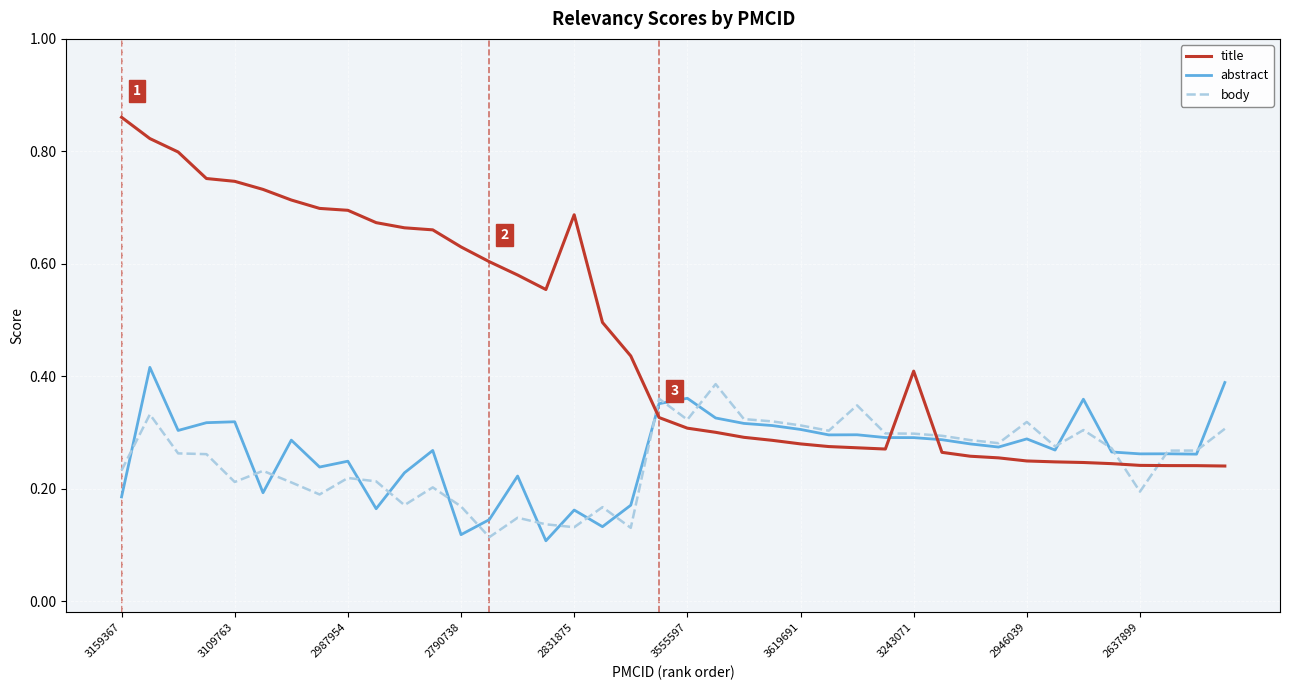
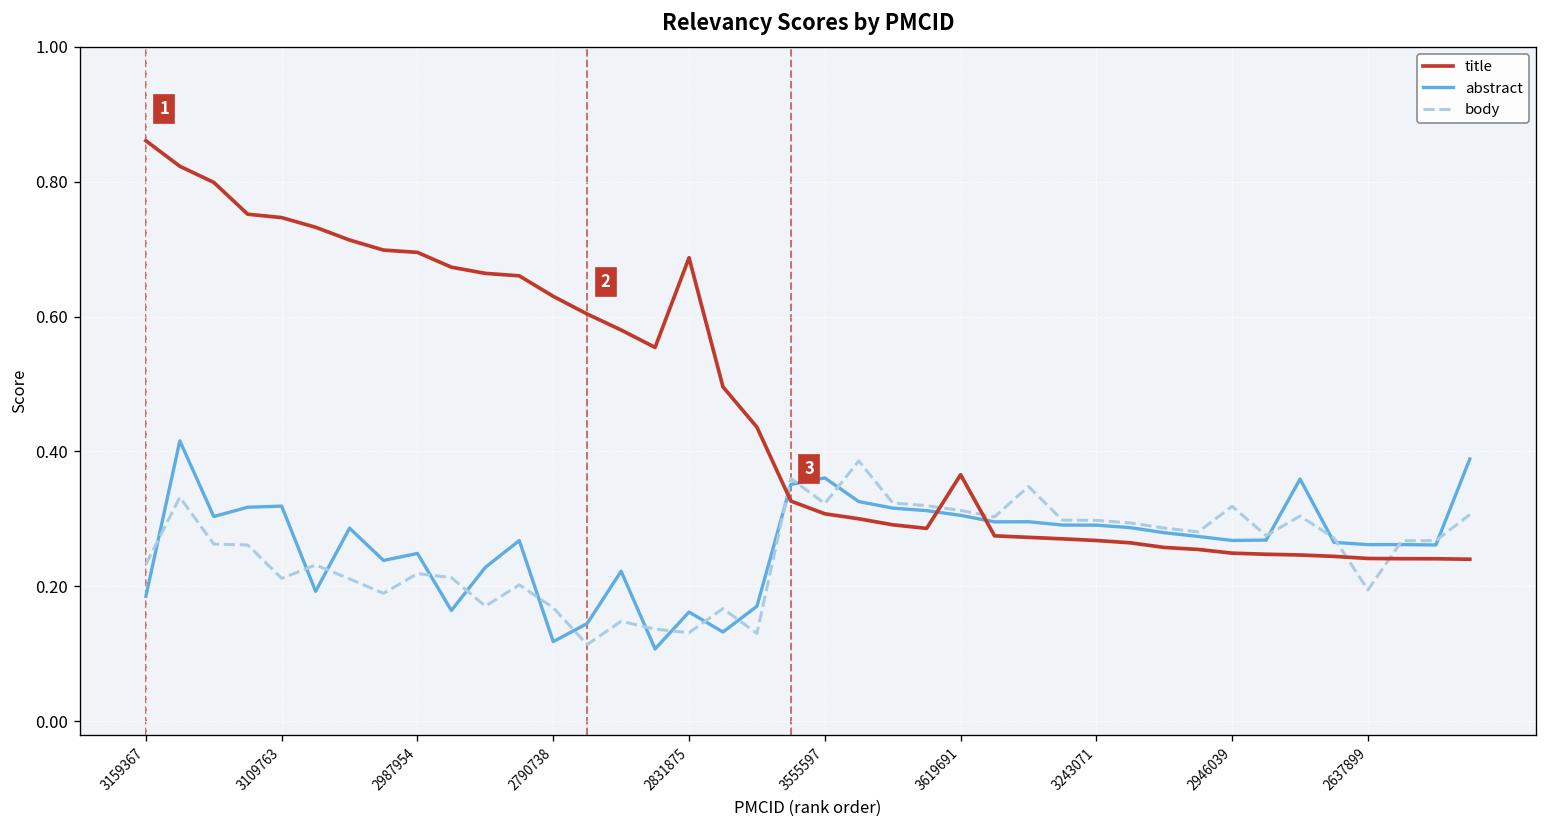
title, 3619691: 0.28 -> 0.37
title, 3243071: 0.41 -> 0.27
abstract, 2946039: 0.29 -> 0.27
